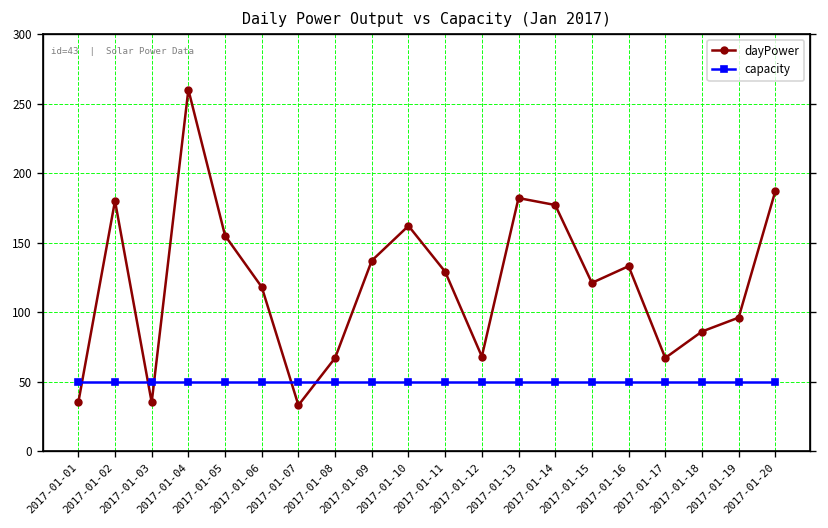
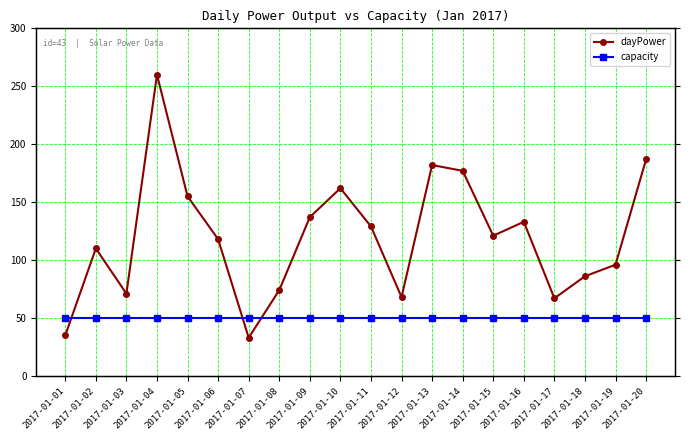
dayPower, 2017-01-02: 180 -> 110
dayPower, 2017-01-03: 35 -> 71
dayPower, 2017-01-08: 67 -> 74
